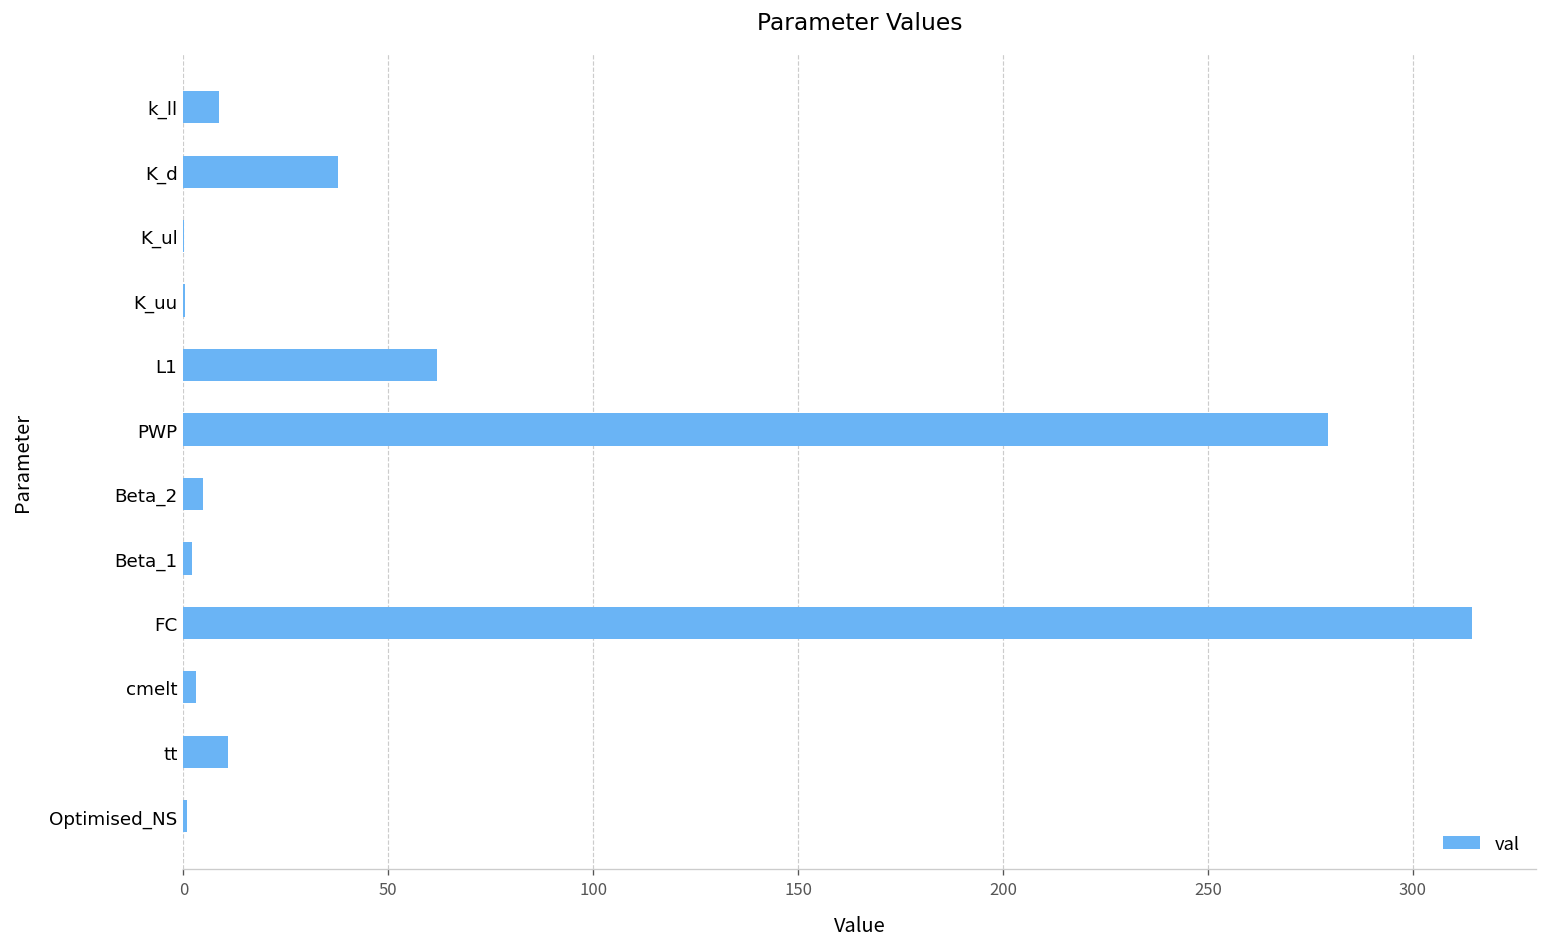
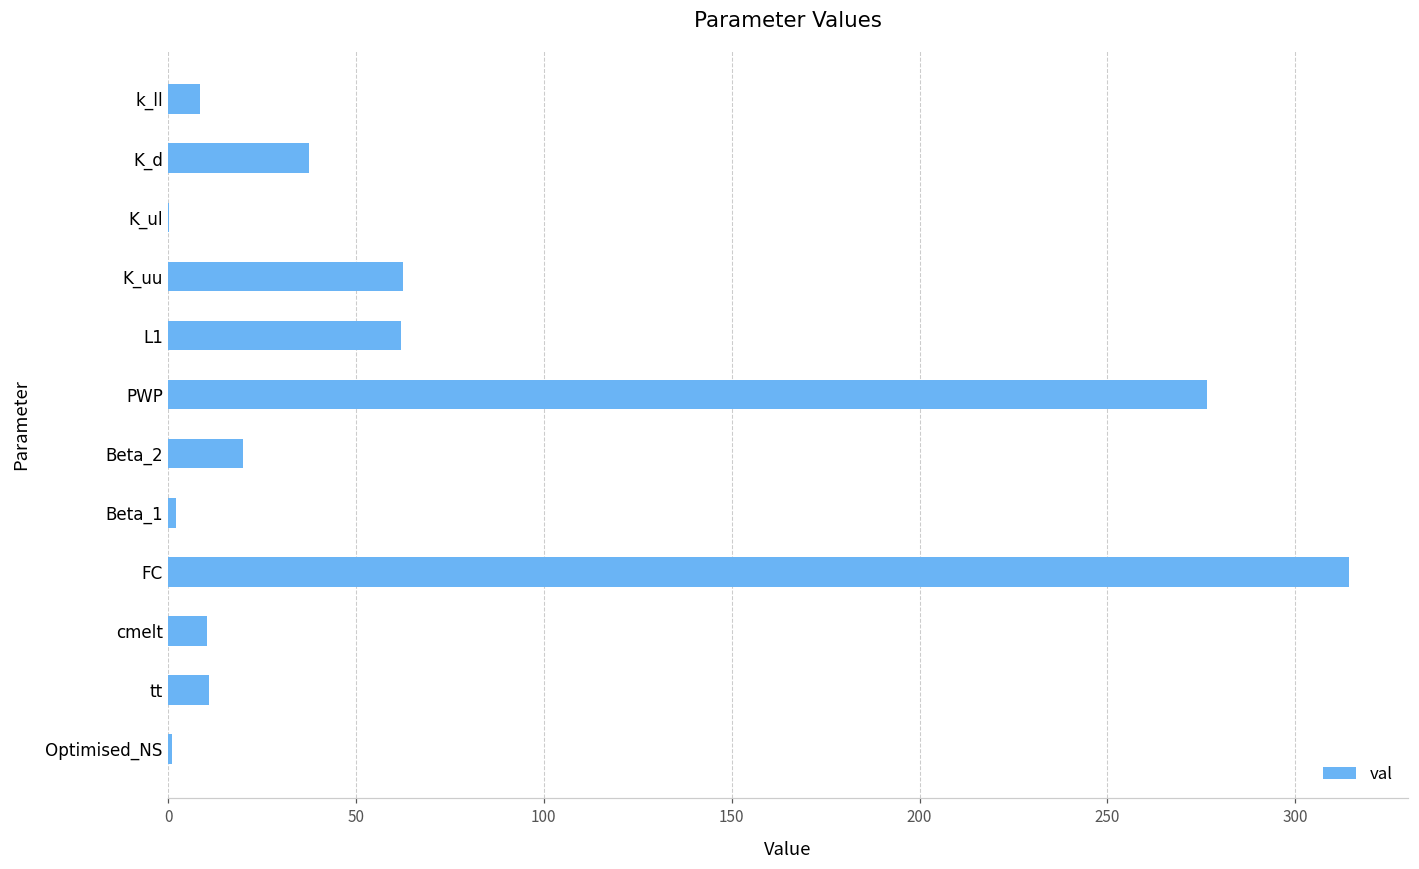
K_uu: 0 -> 62
PWP: 279 -> 277
Beta_2: 5 -> 20
cmelt: 3 -> 10
